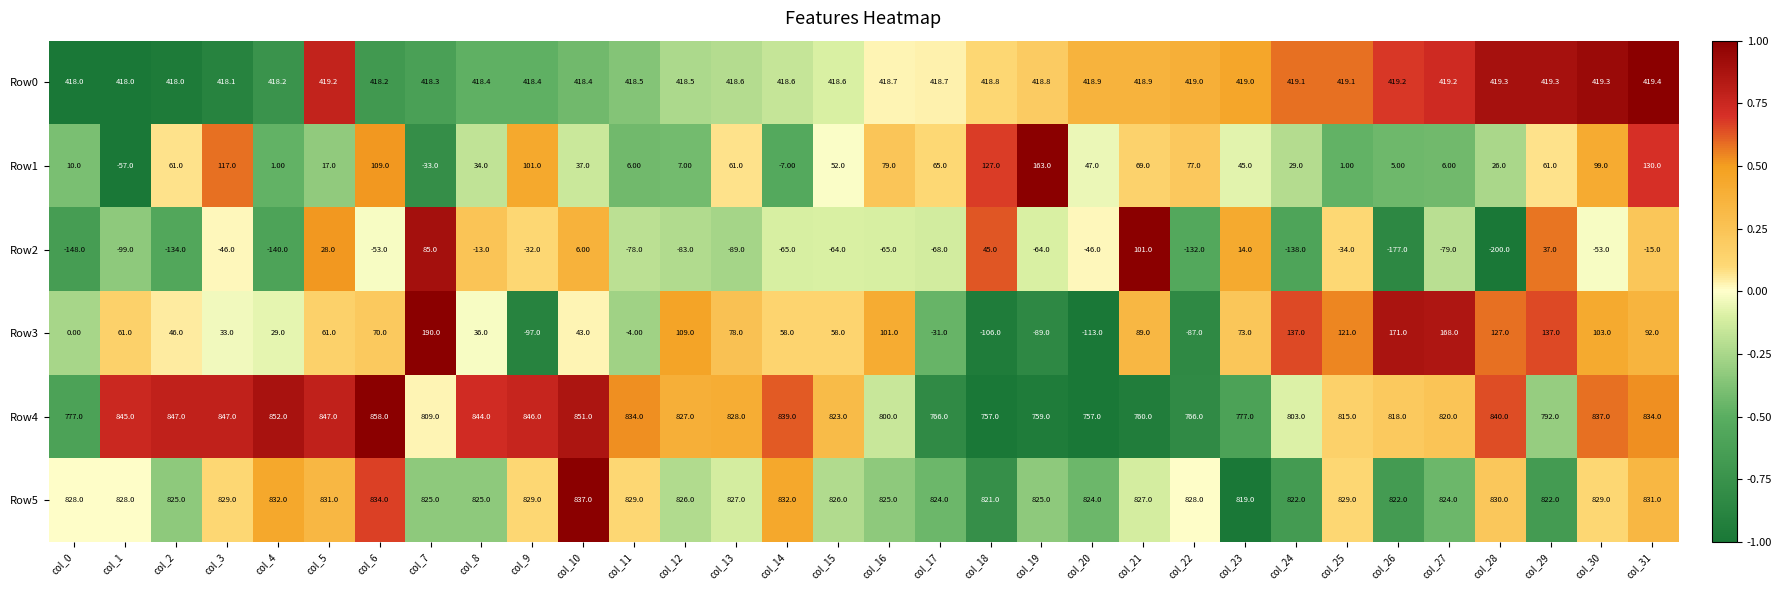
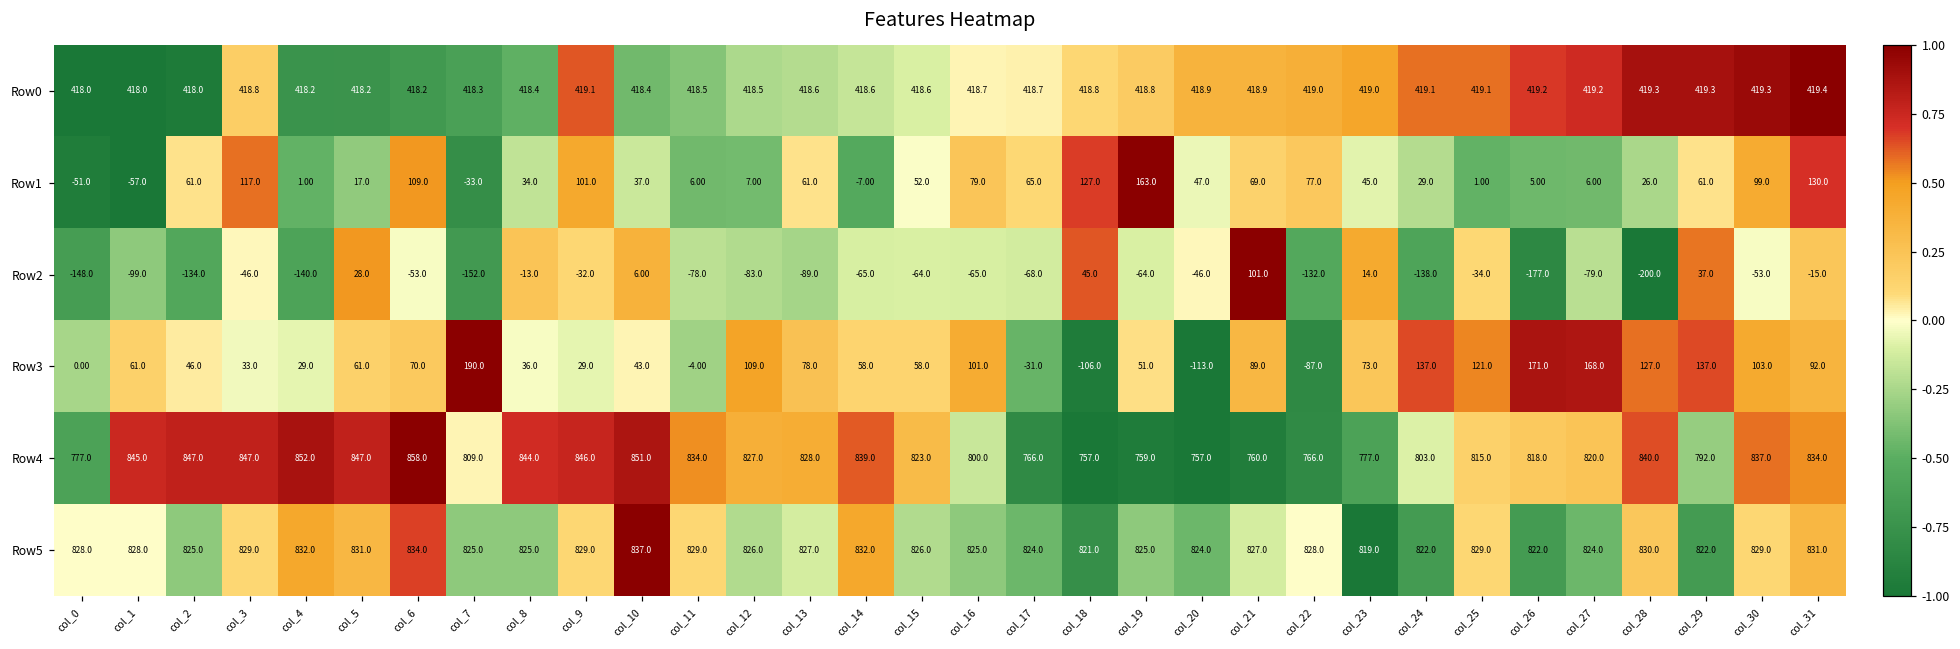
Row0, col_3: 418.1 -> 418.8
Row0, col_5: 419.2 -> 418.2
Row0, col_9: 418.4 -> 419.1
Row1, col_0: 10.0 -> -51.0
Row2, col_7: 85.0 -> -152.0
Row3, col_9: -97.0 -> 29.0
Row3, col_19: -89.0 -> 51.0
